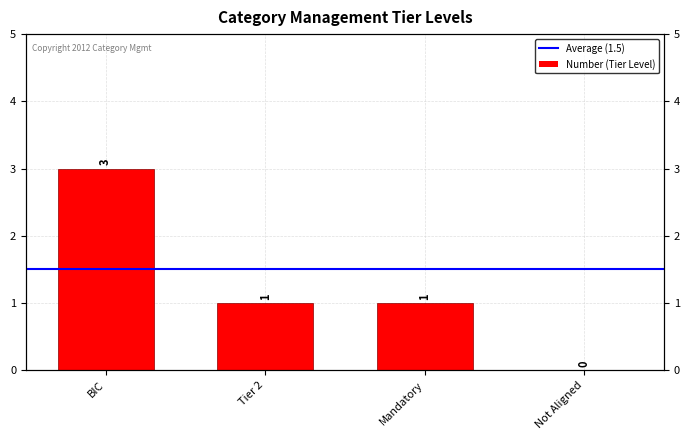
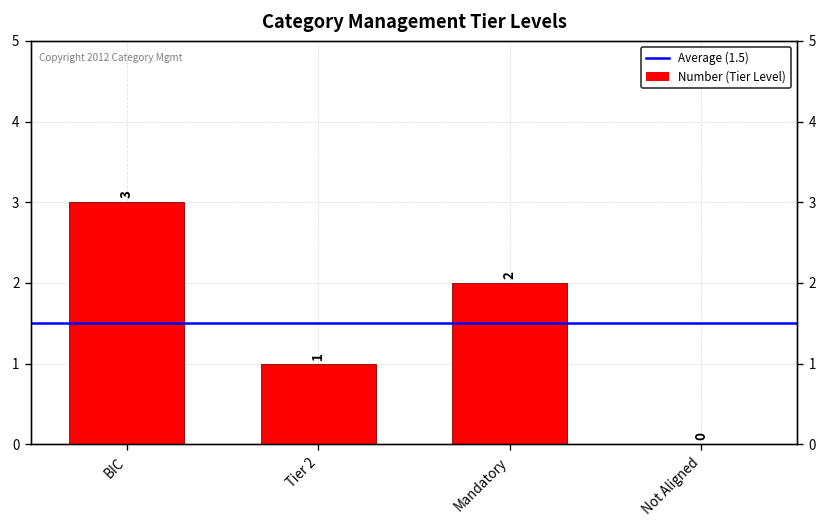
Mandatory: 1 -> 2
